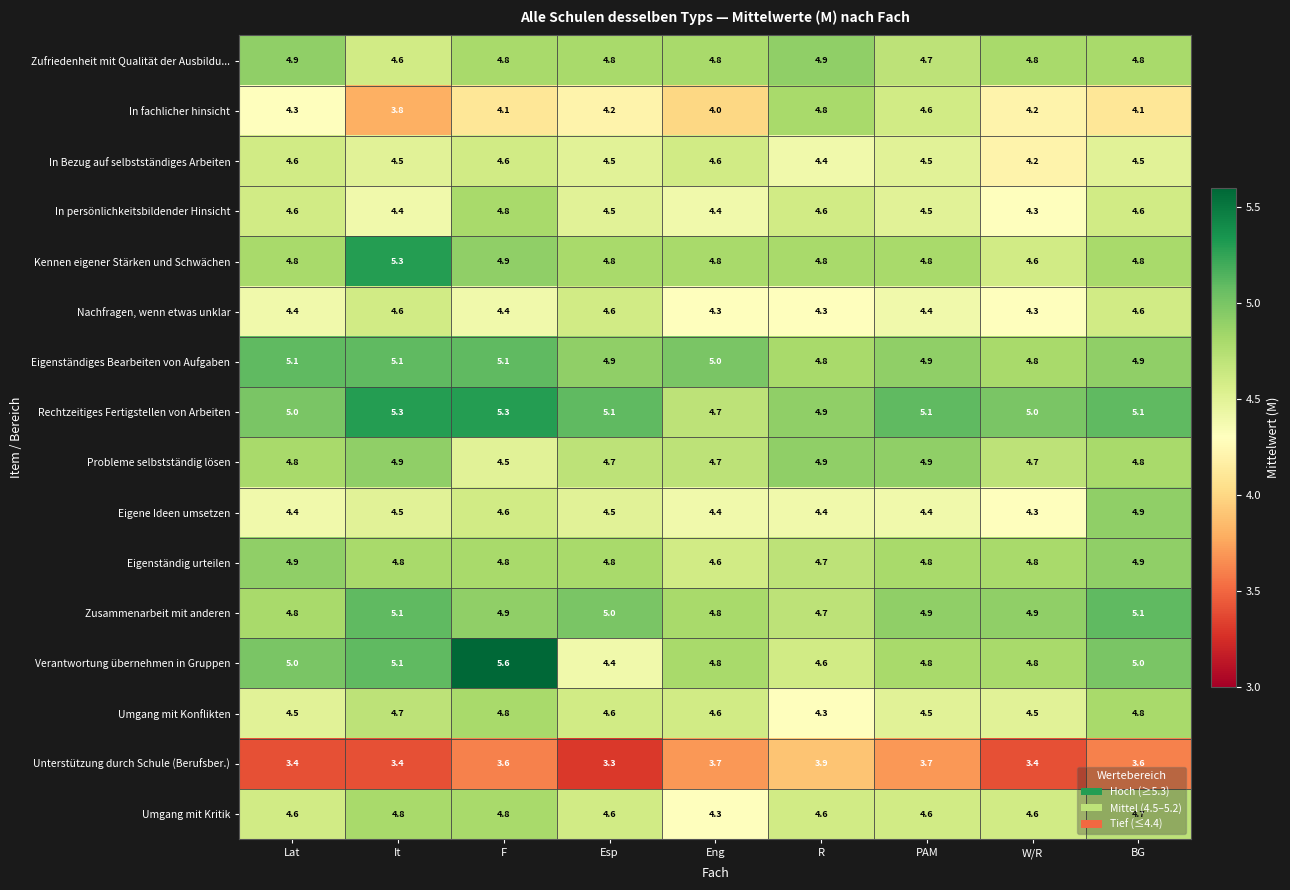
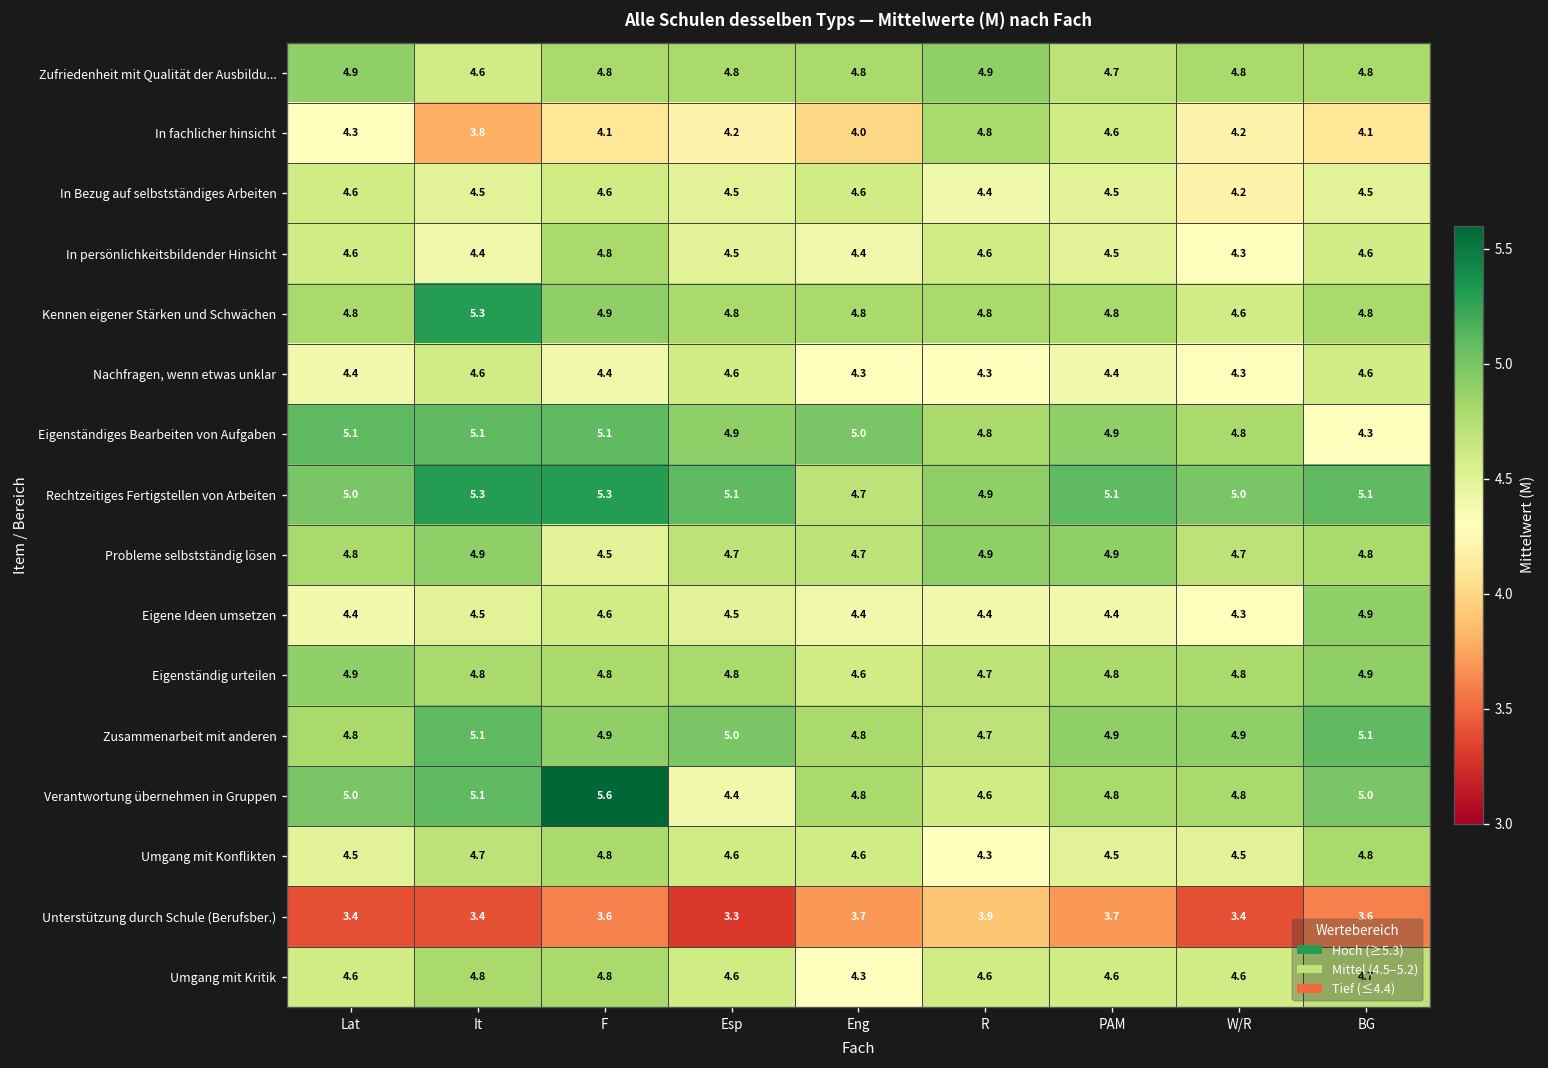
Eigenständiges Bearbeiten von Aufgaben, BG: 4.9 -> 4.3
